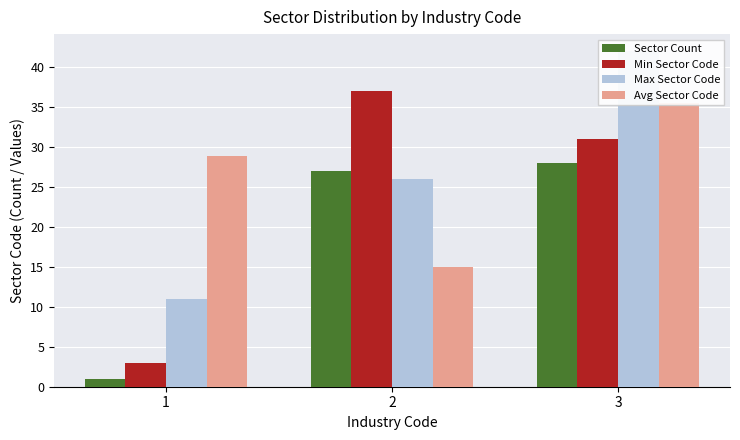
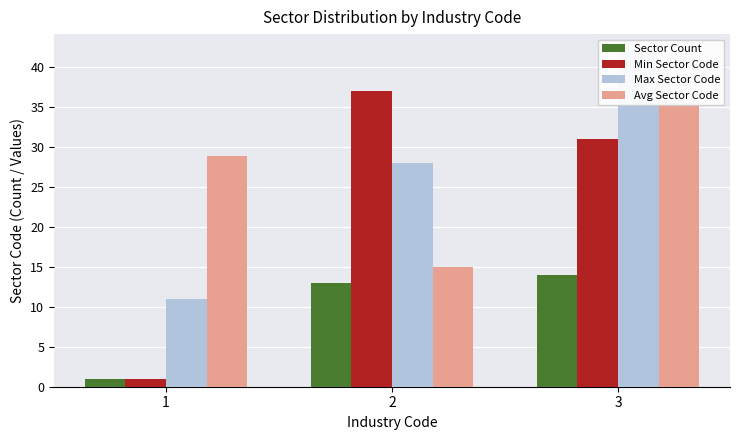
Min Sector Code, 1: 3 -> 1
Sector Count, 2: 27 -> 13
Max Sector Code, 2: 26 -> 28
Sector Count, 3: 28 -> 14
